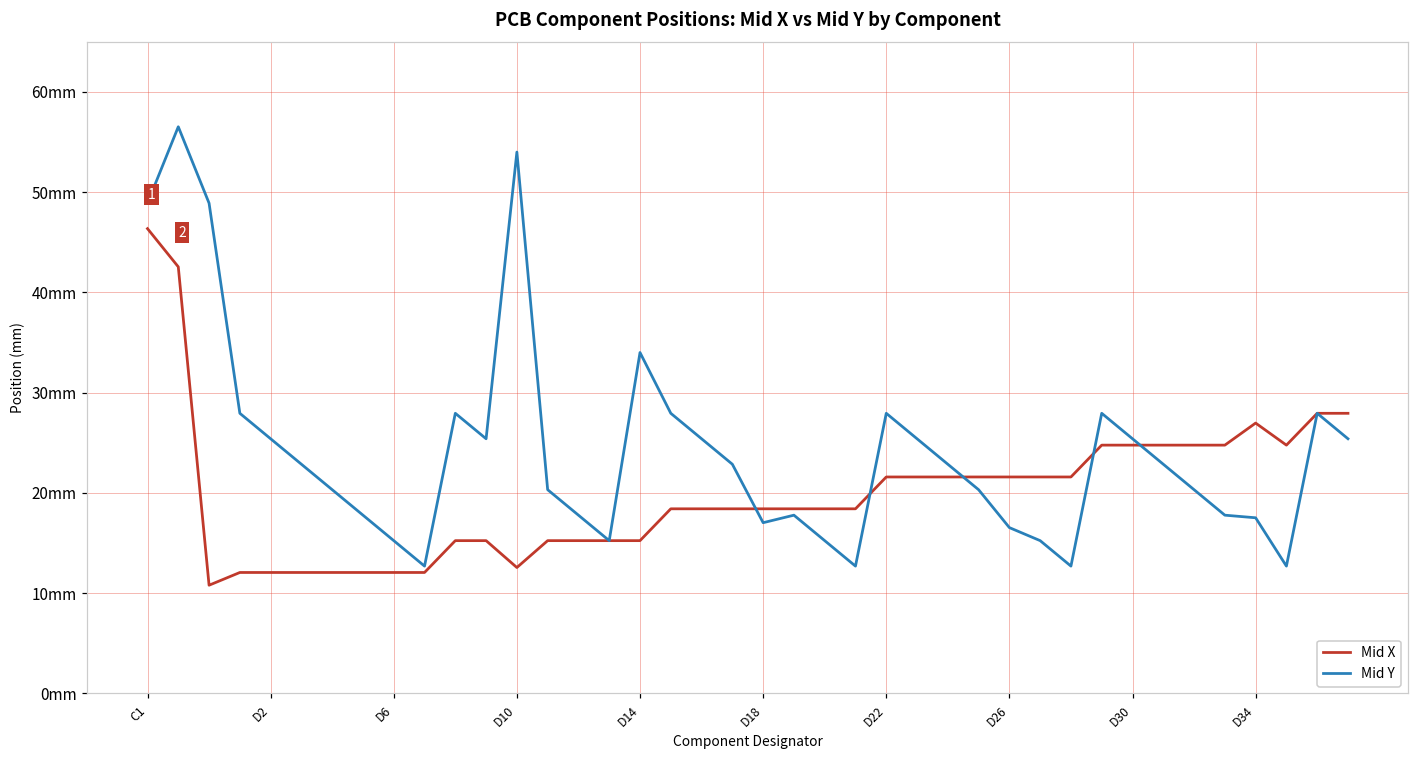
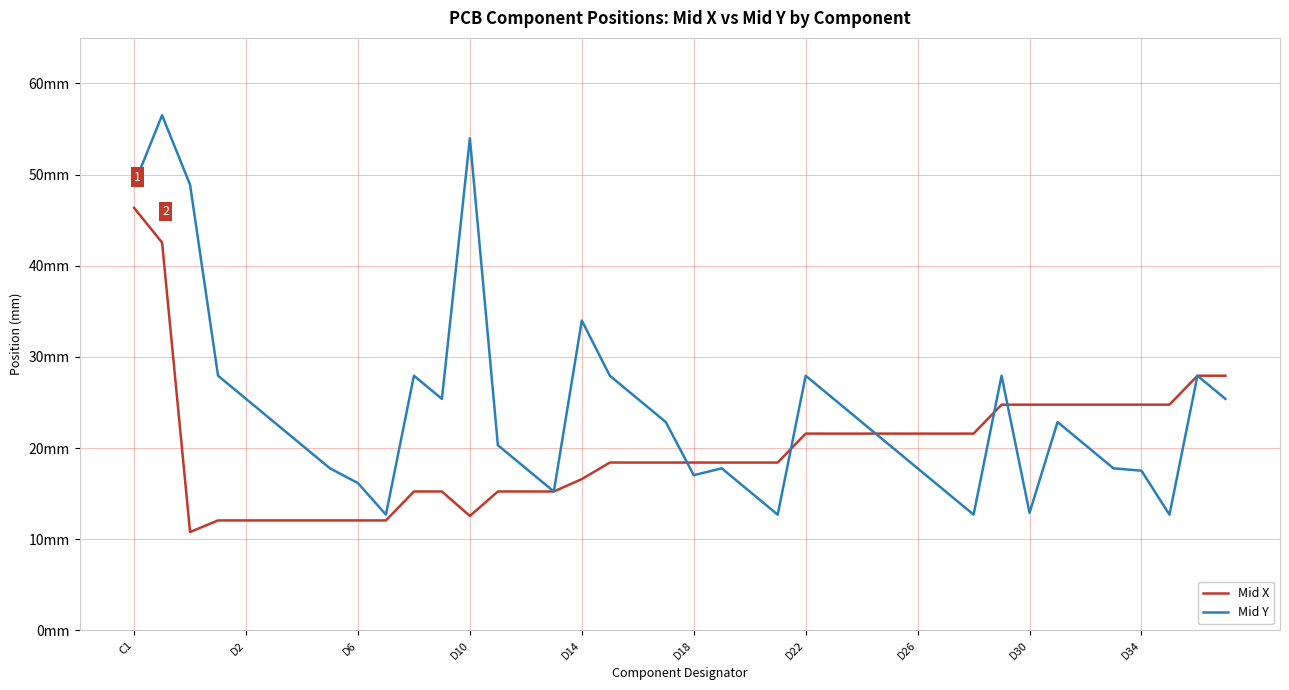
Mid Y, D6: 15mm -> 16mm
Mid X, D14: 15mm -> 17mm
Mid Y, D26: 17mm -> 18mm
Mid Y, D30: 25mm -> 13mm
Mid X, D34: 27mm -> 25mm
